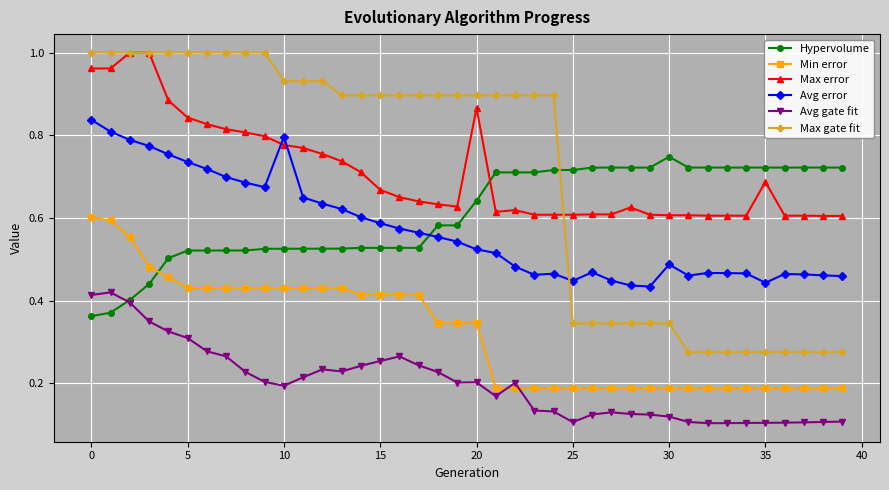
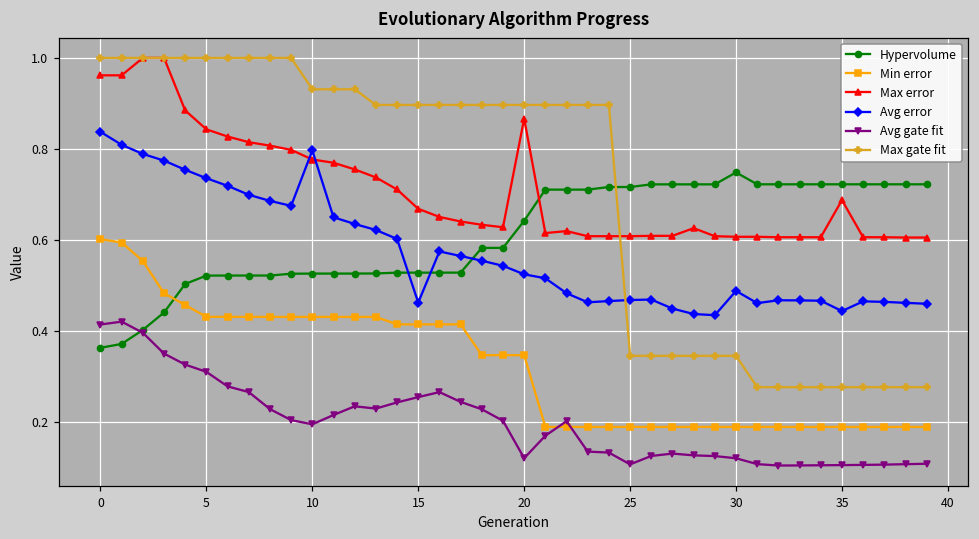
Avg error, 15: 0.59 -> 0.46
Avg gate fit, 20: 0.20 -> 0.12
Avg error, 25: 0.45 -> 0.47
